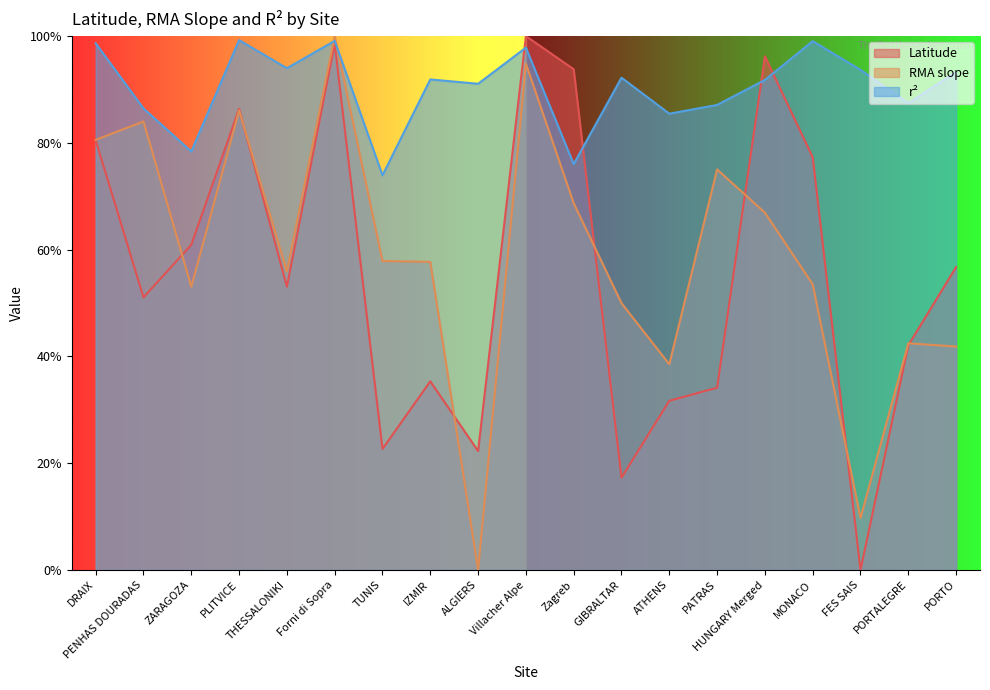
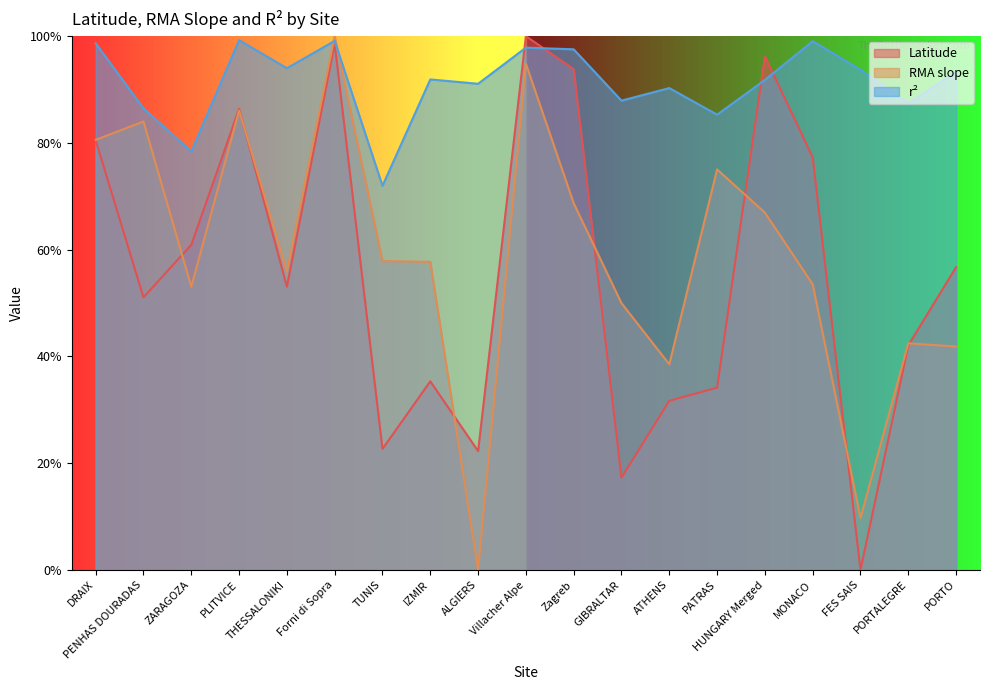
r², TUNIS: 74% -> 72%
r², Zagreb: 76% -> 98%
r², GIBRALTAR: 92% -> 88%
r², ATHENS: 85% -> 90%
r², PATRAS: 87% -> 85%
